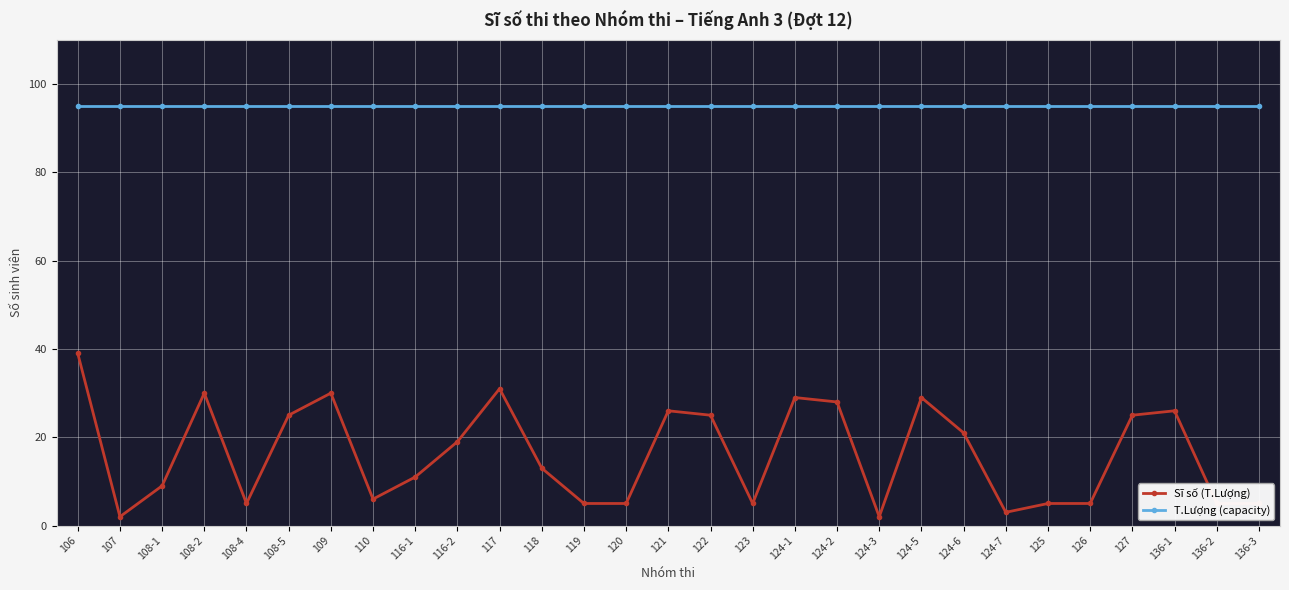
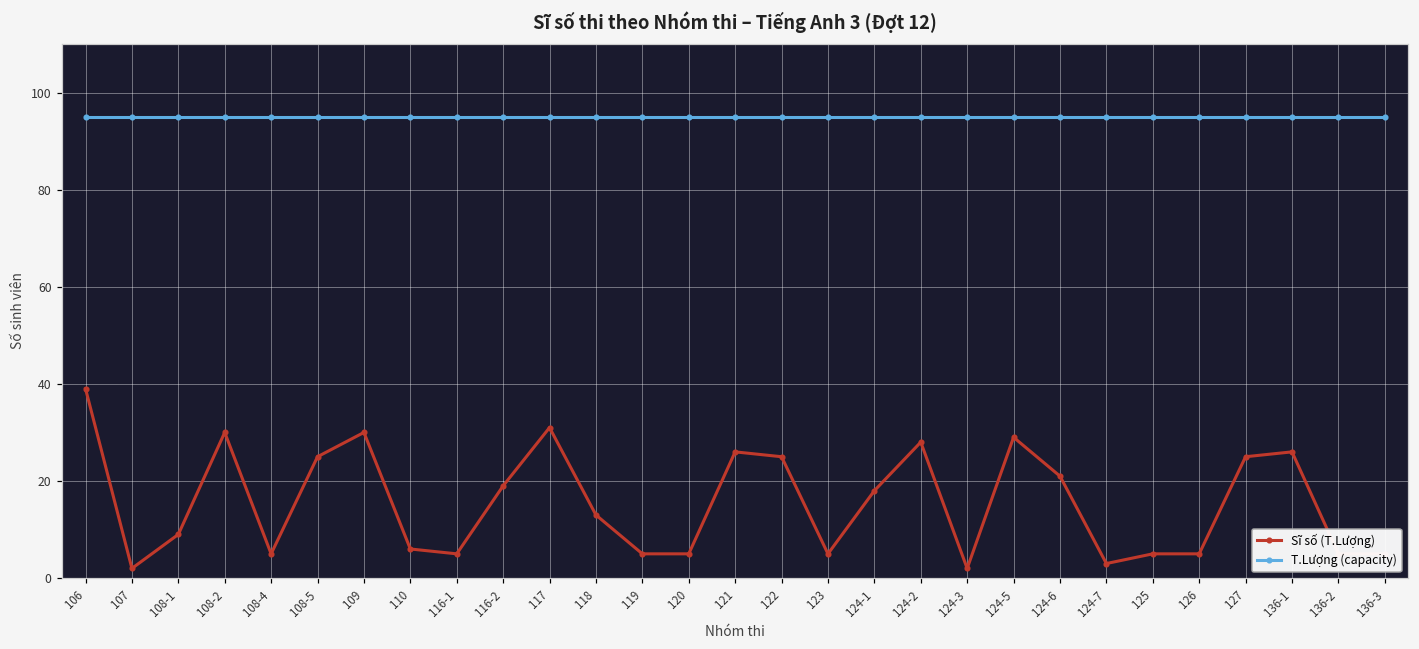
Sĩ số (T.Lượng), 116-1: 11 -> 5
Sĩ số (T.Lượng), 124-1: 29 -> 18
